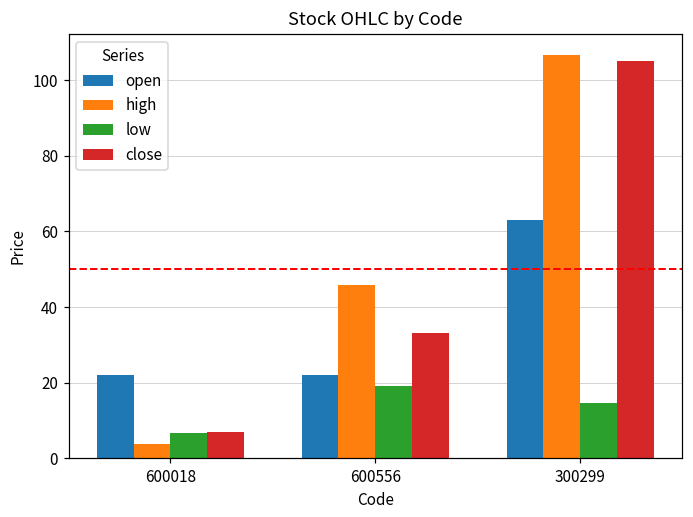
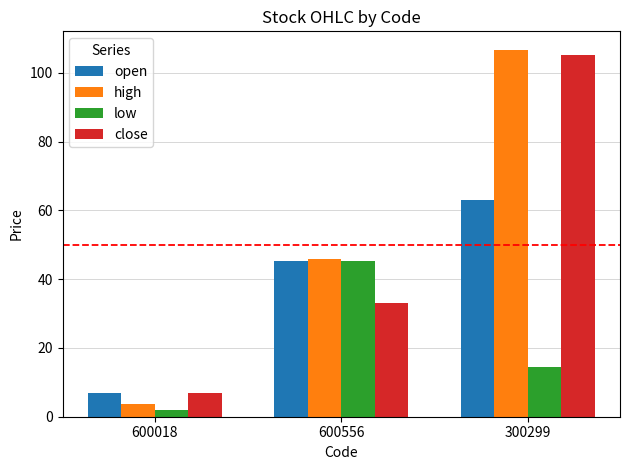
open, 600018: 22 -> 7
low, 600018: 7 -> 2
open, 600556: 22 -> 45
low, 600556: 19 -> 45
